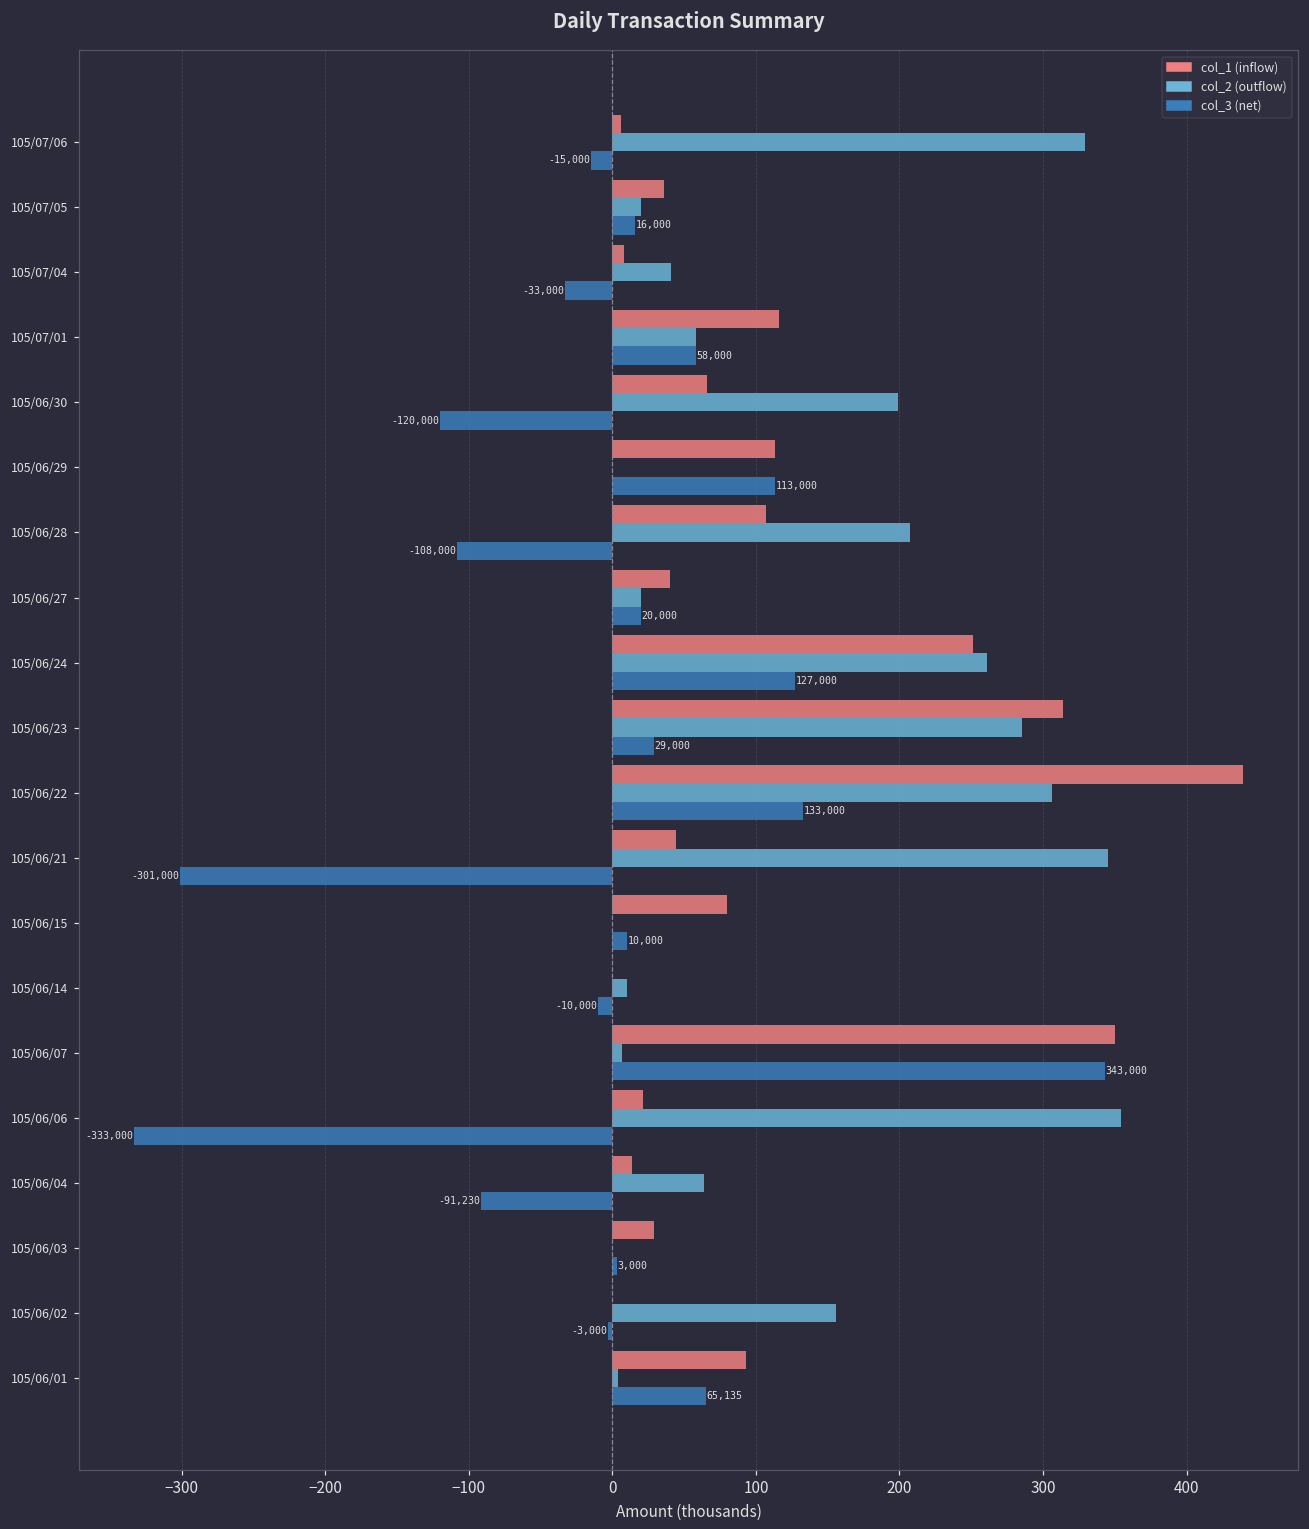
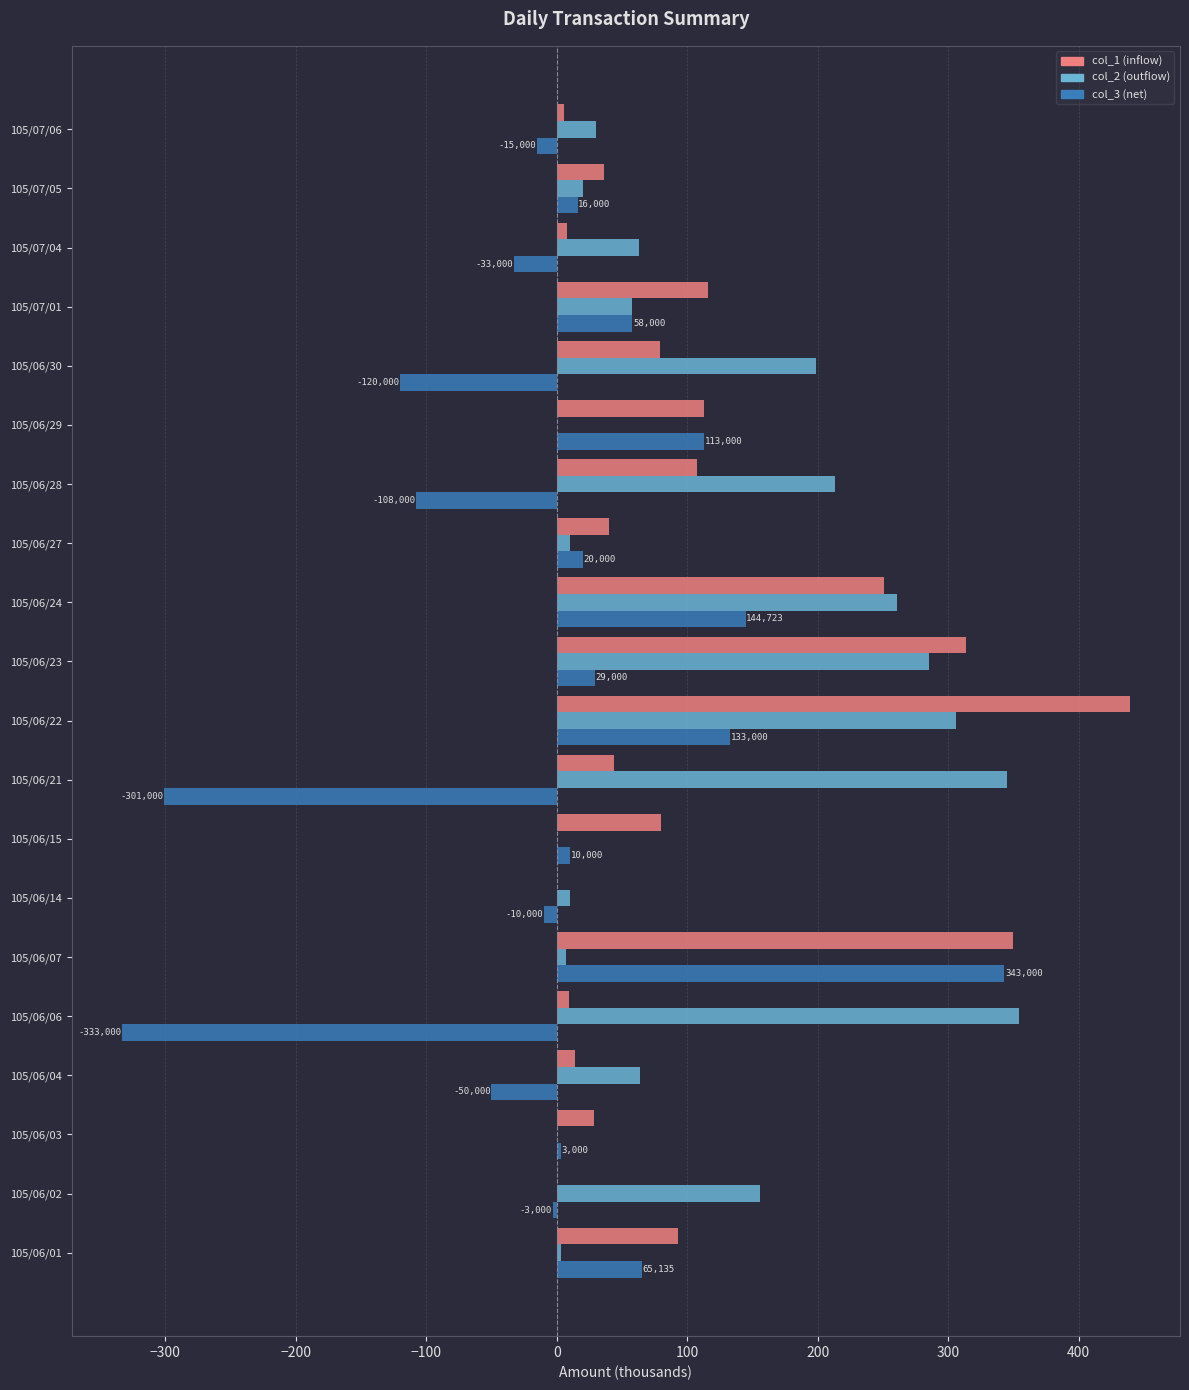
col_2 (outflow), 105/07/06: 329 -> 30
col_2 (outflow), 105/07/04: 41 -> 63
col_1 (inflow), 105/06/30: 66 -> 79
col_2 (outflow), 105/06/28: 207 -> 213
col_2 (outflow), 105/06/27: 20 -> 10
col_3 (net), 105/06/24: 127,000 -> 144,723
col_1 (inflow), 105/06/06: 21 -> 10
col_3 (net), 105/06/04: -91,230 -> -50,000
